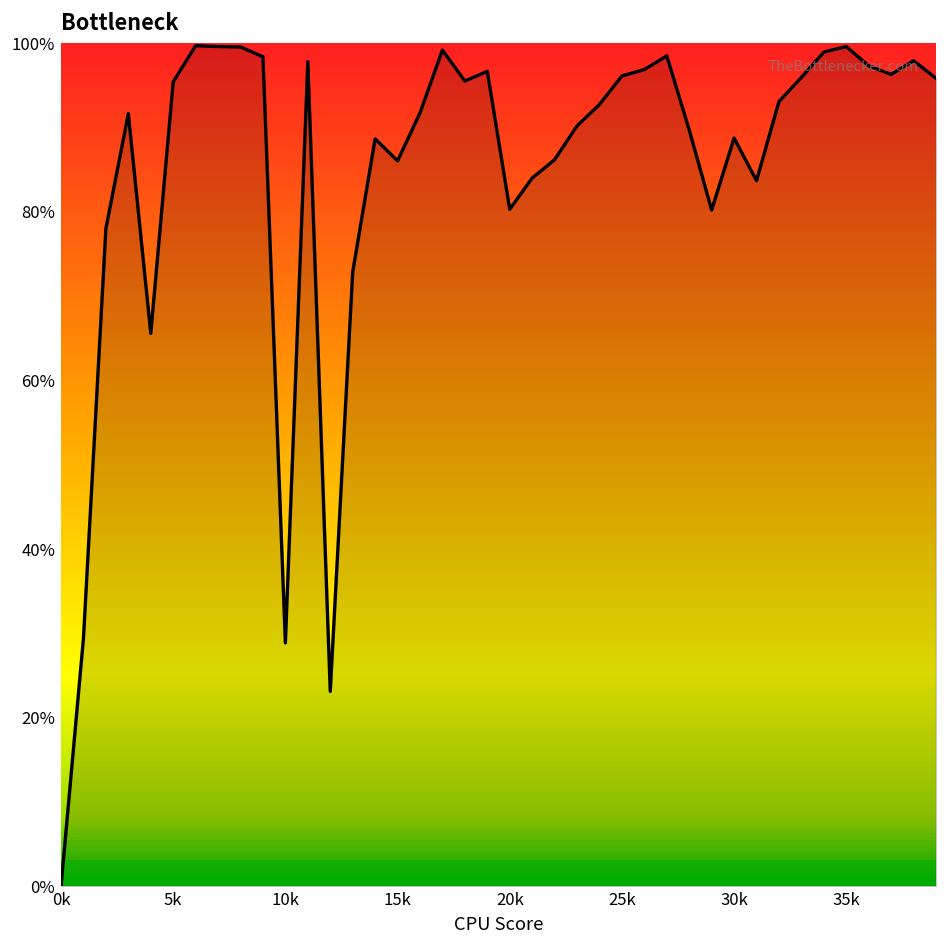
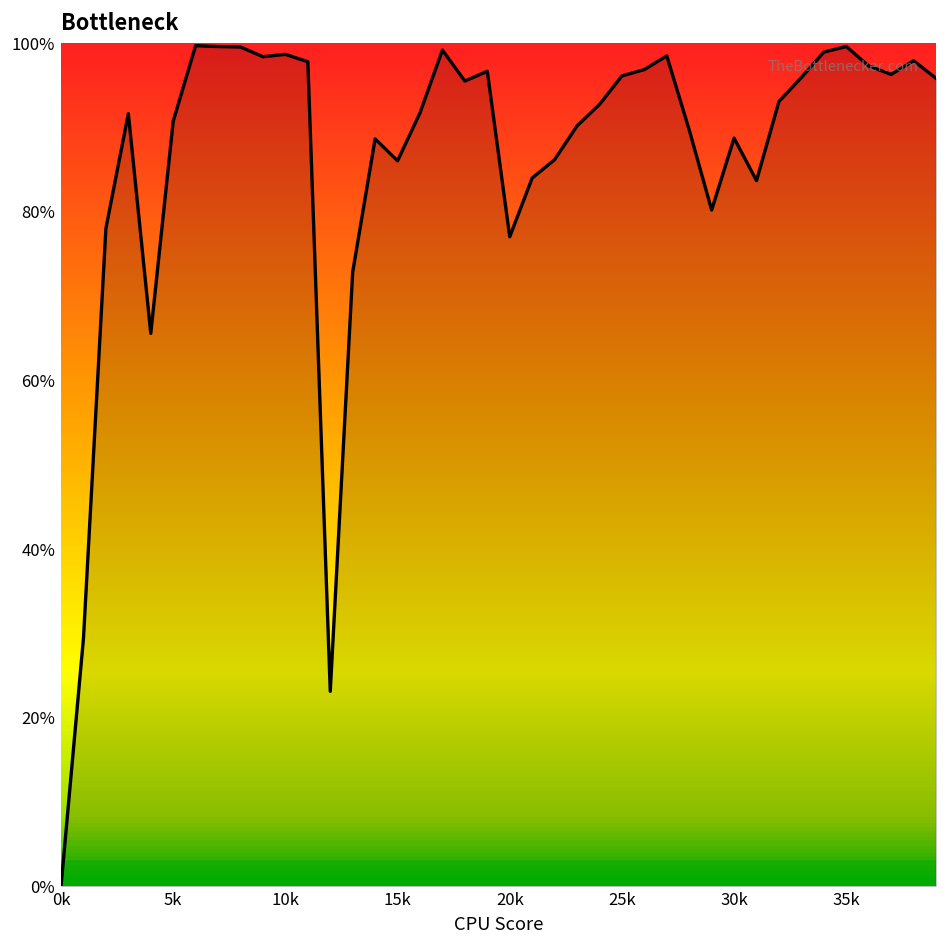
5k: 95% -> 91%
10k: 29% -> 99%
20k: 80% -> 77%
